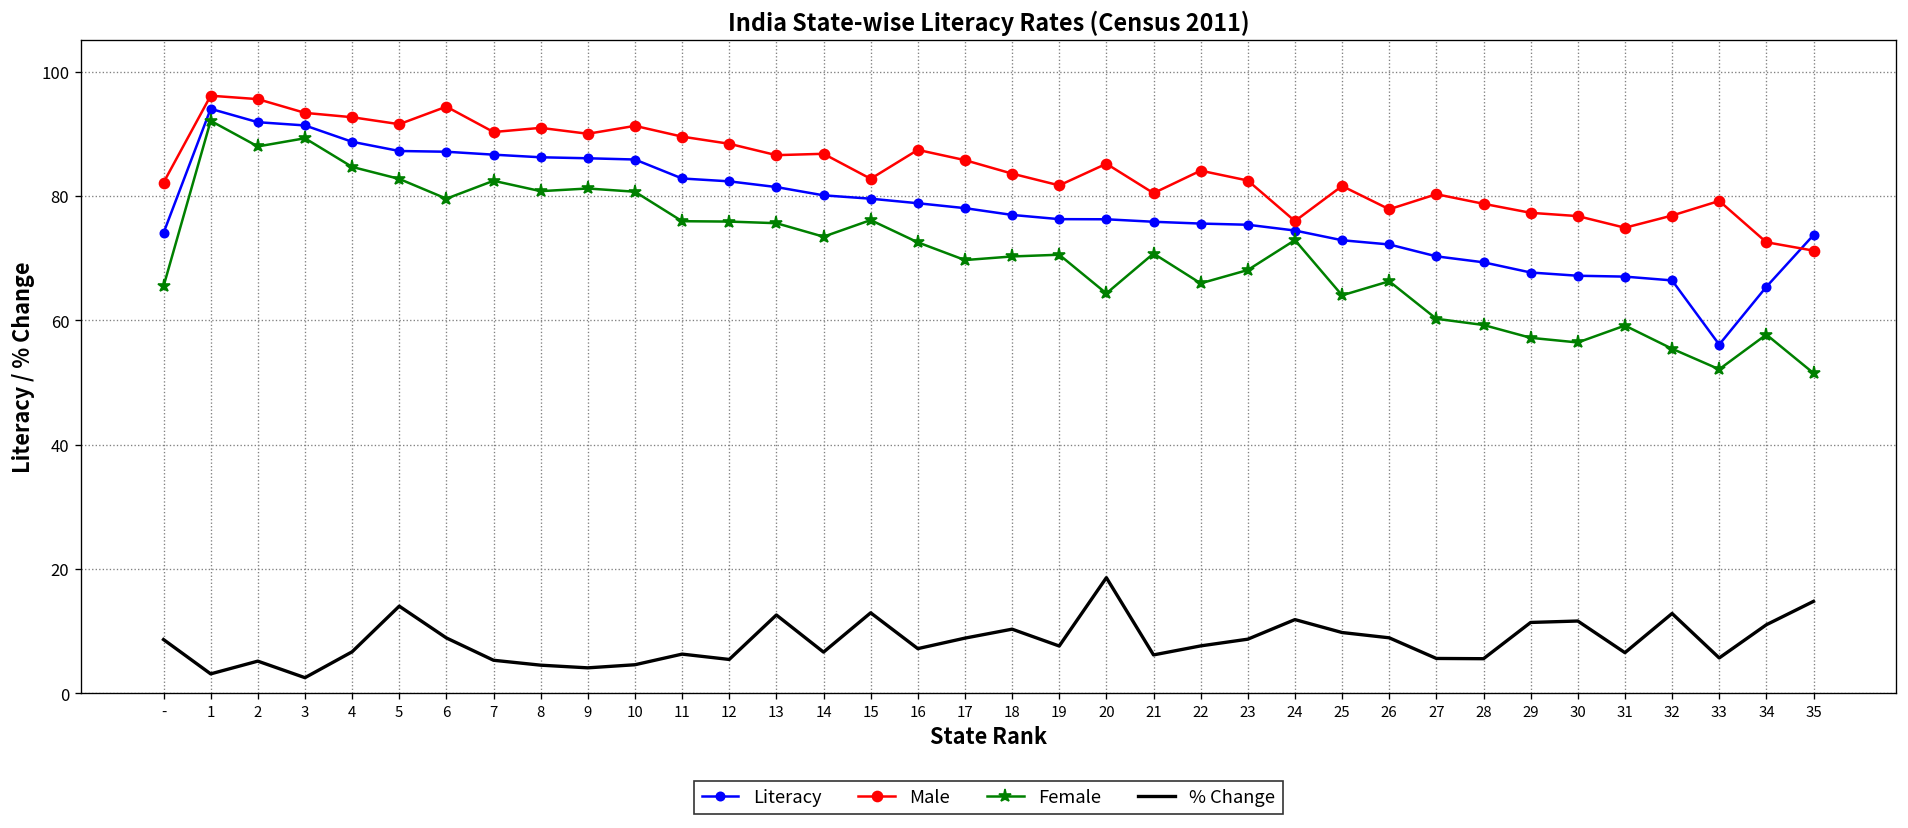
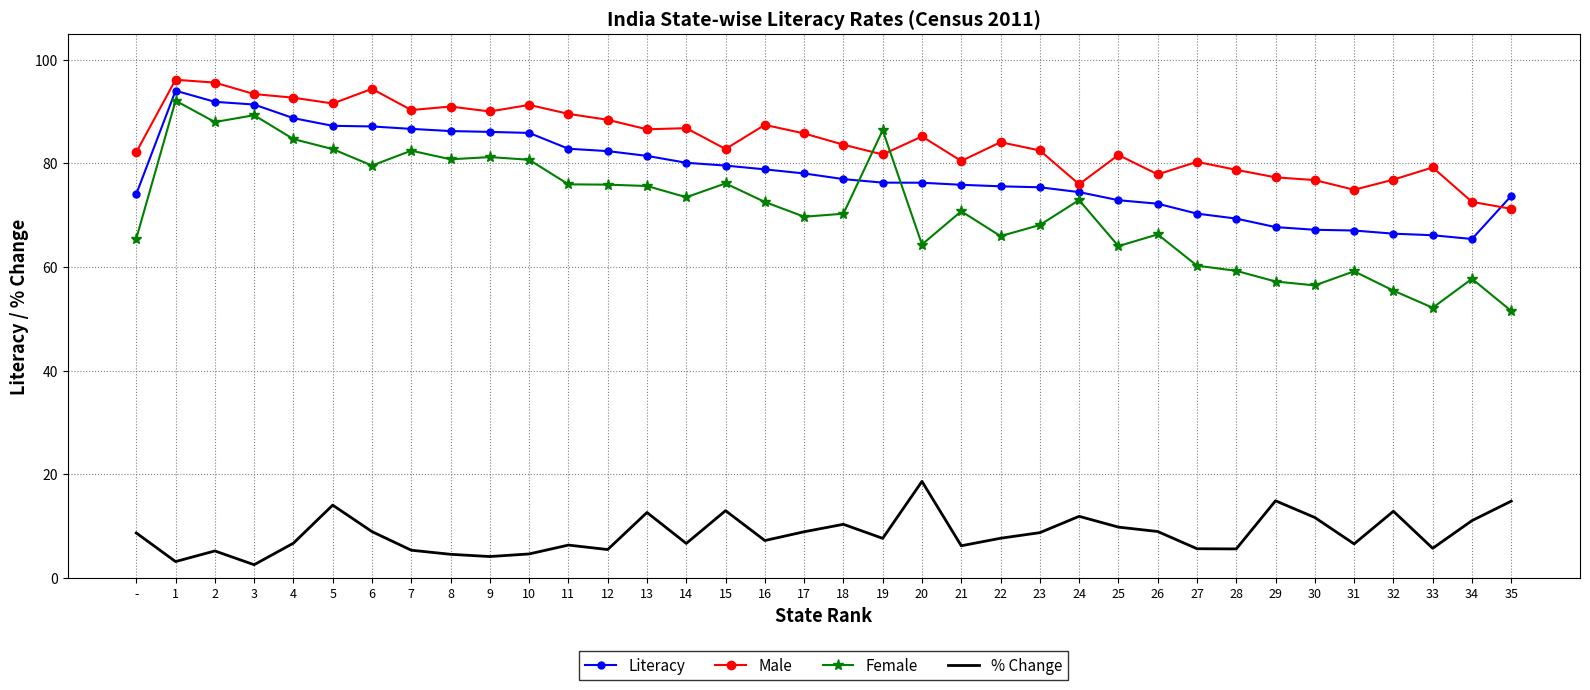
Female, 19: 71 -> 86
% Change, 29: 11 -> 15
Literacy, 33: 56 -> 66
